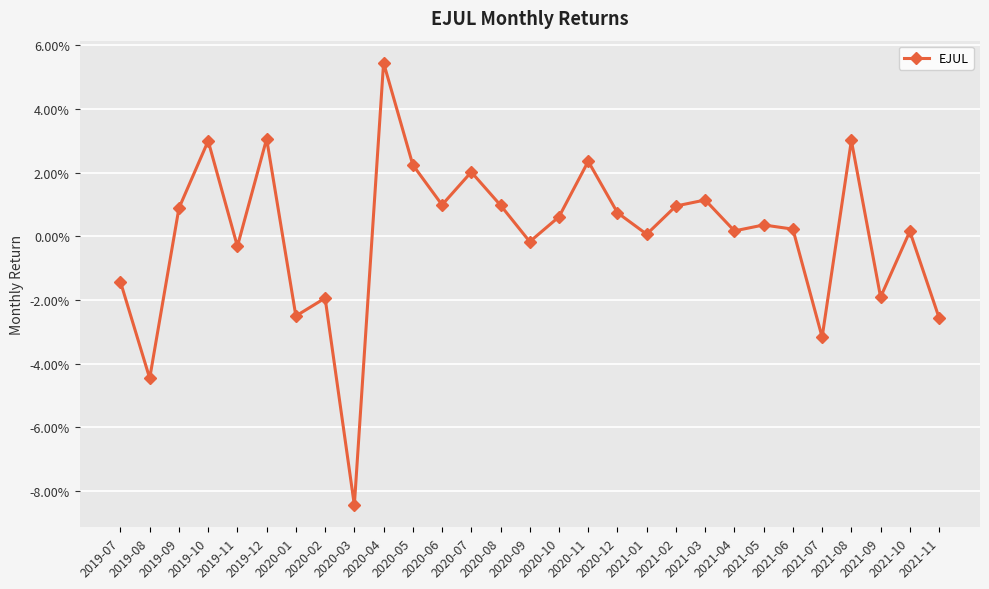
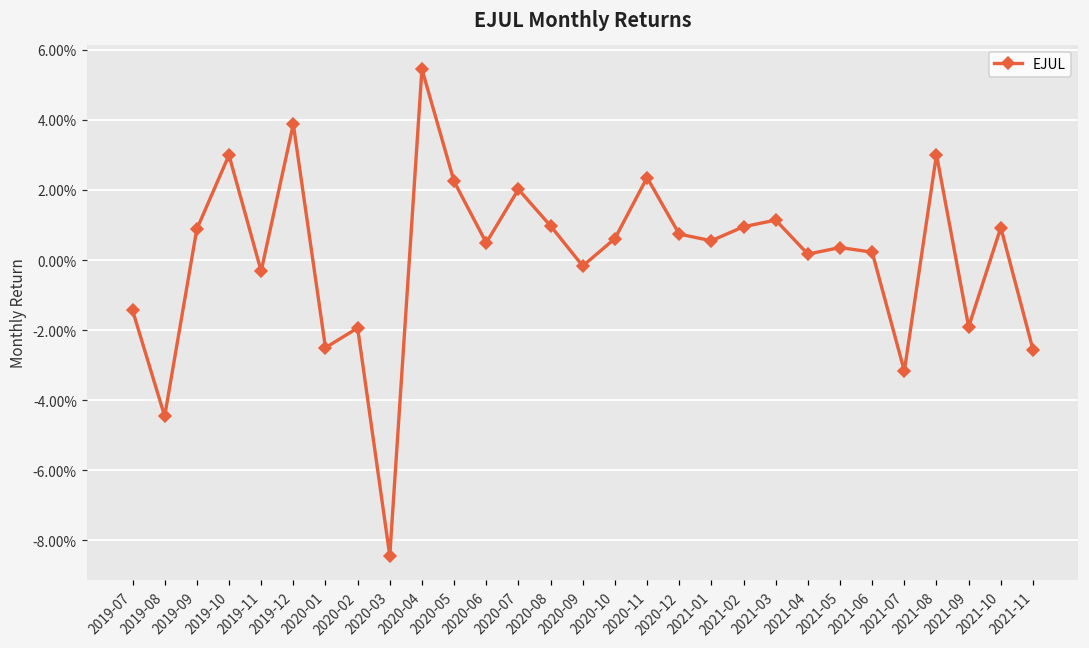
2019-12: 3.1% -> 3.9%
2020-06: 1.0% -> 0.5%
2021-01: 0.1% -> 0.6%
2021-10: 0.2% -> 0.9%
